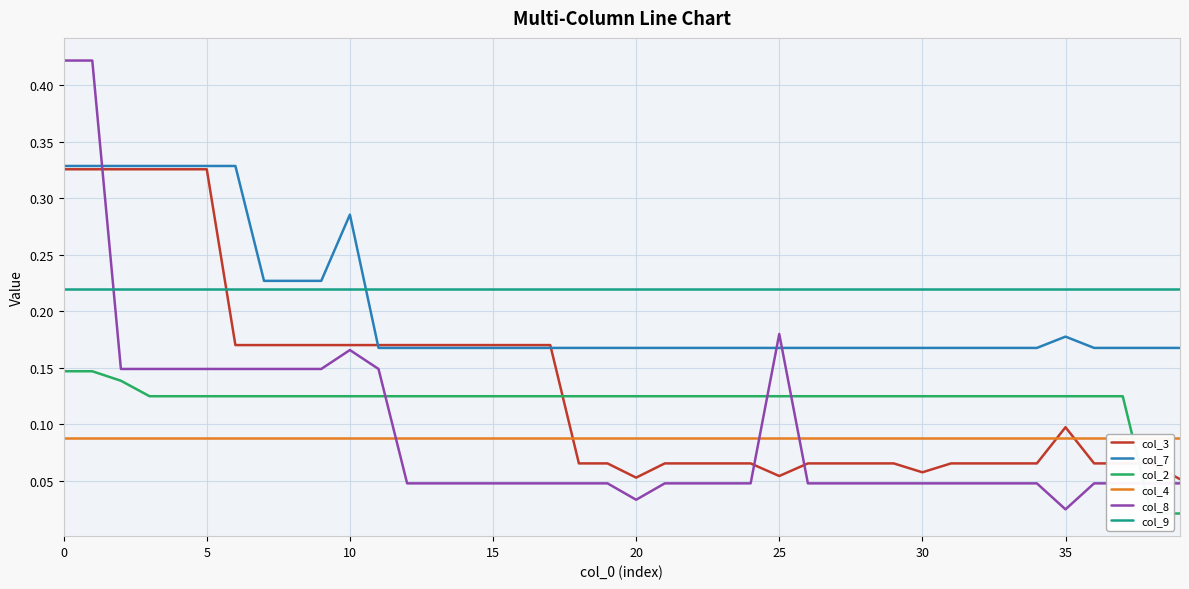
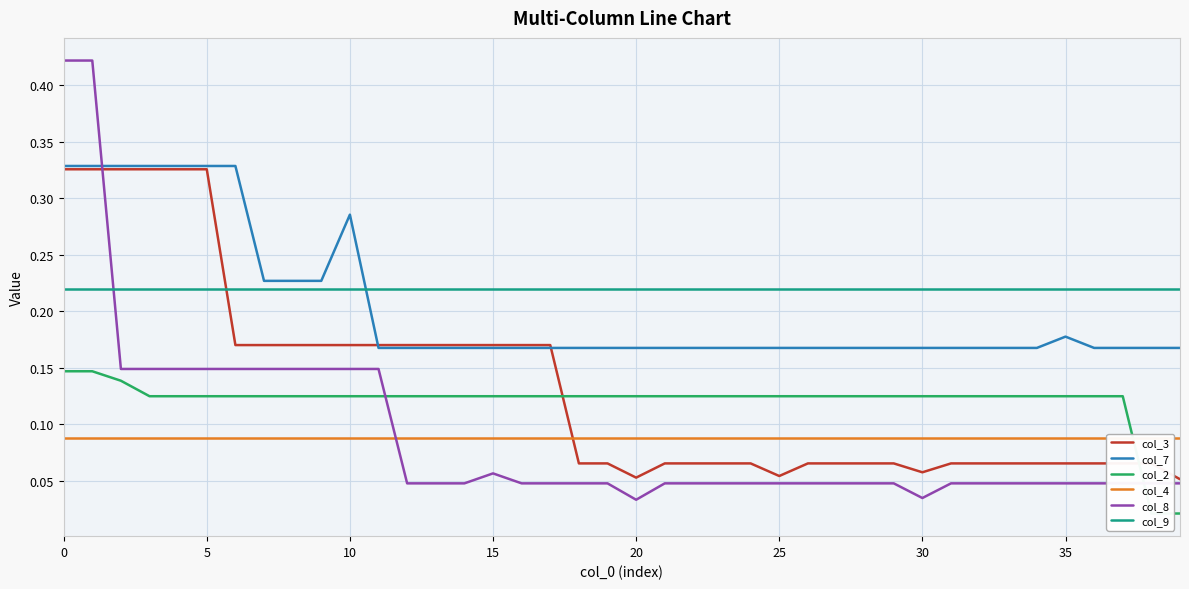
col_8, 10: 0.166 -> 0.149
col_8, 15: 0.048 -> 0.057
col_8, 25: 0.180 -> 0.048
col_8, 30: 0.048 -> 0.035
col_3, 35: 0.097 -> 0.066
col_8, 35: 0.025 -> 0.048
